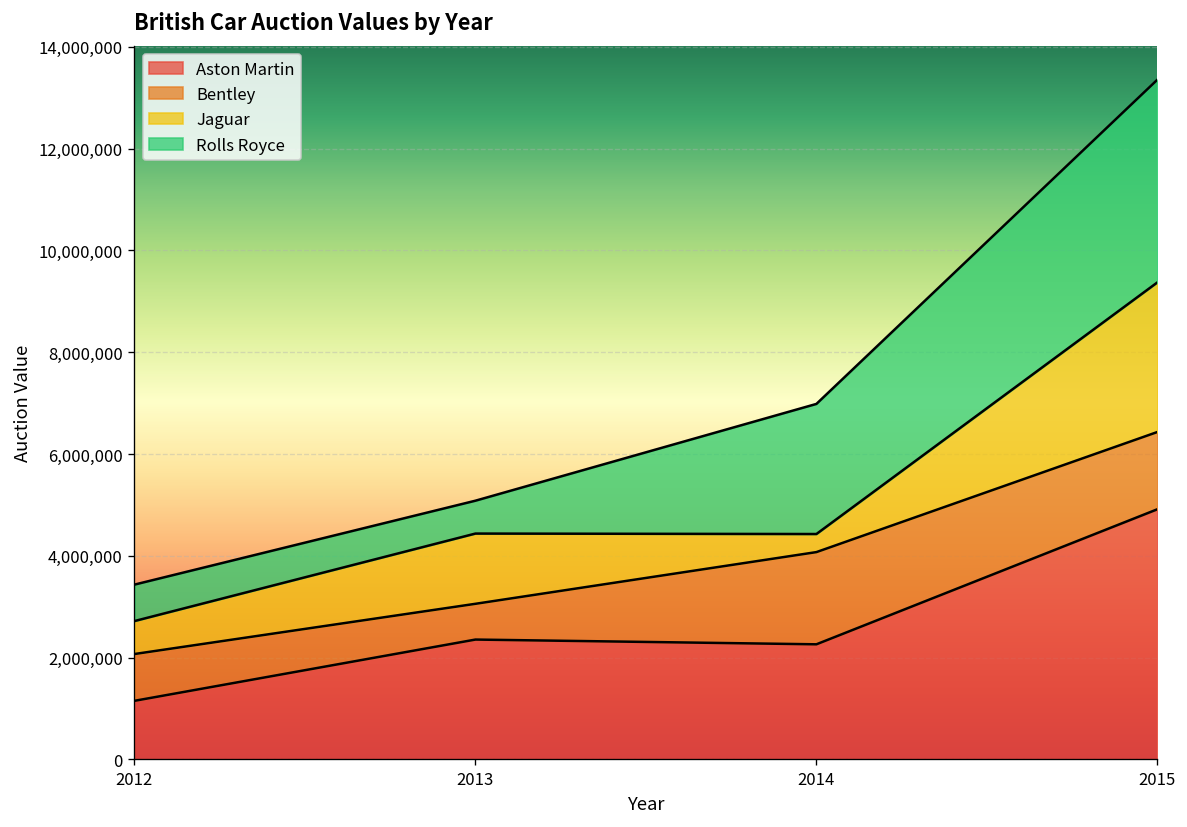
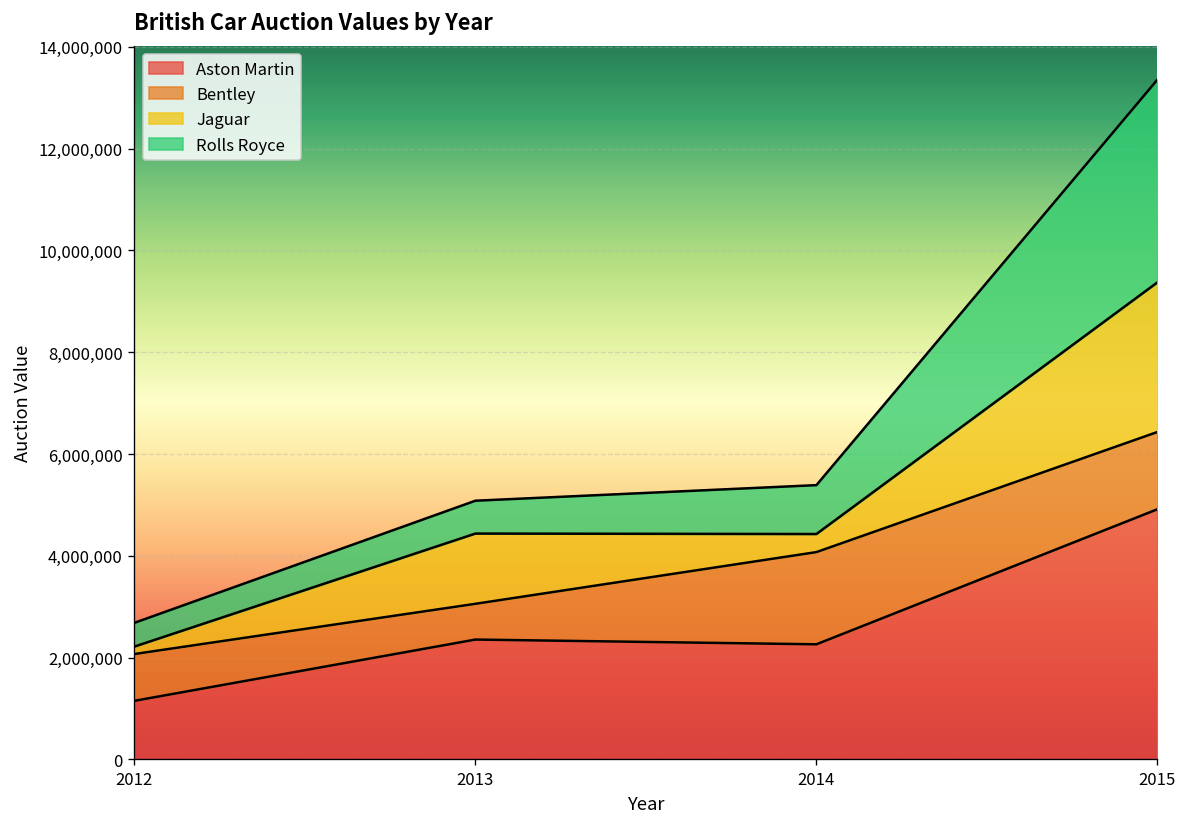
Jaguar, 2012: 600,000 -> 100,000
Rolls Royce, 2012: 700,000 -> 500,000
Rolls Royce, 2014: 2,600,000 -> 1,000,000
